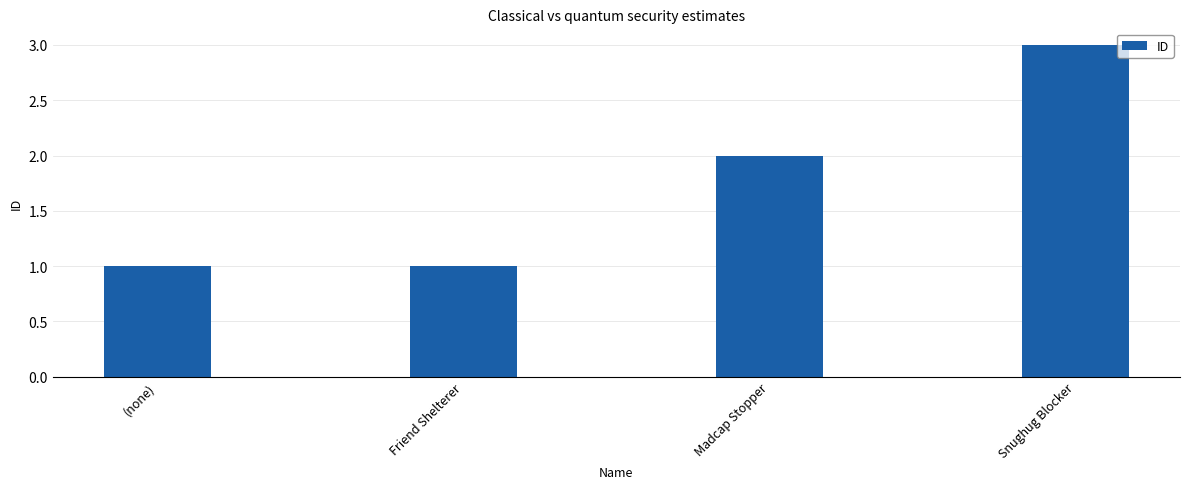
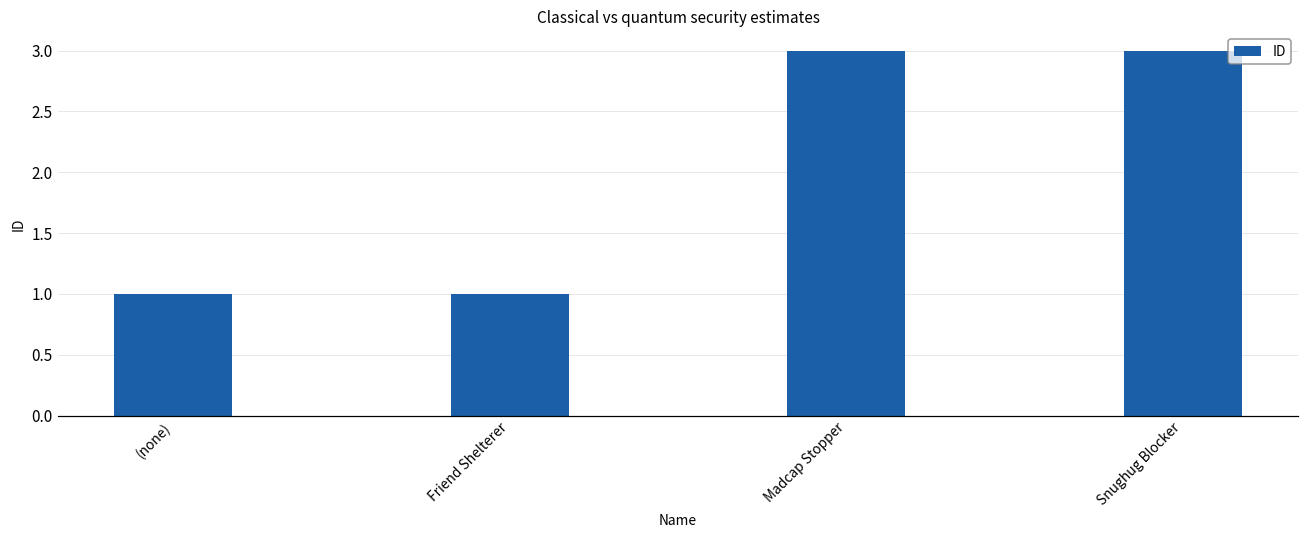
Madcap Stopper: 2 -> 3
